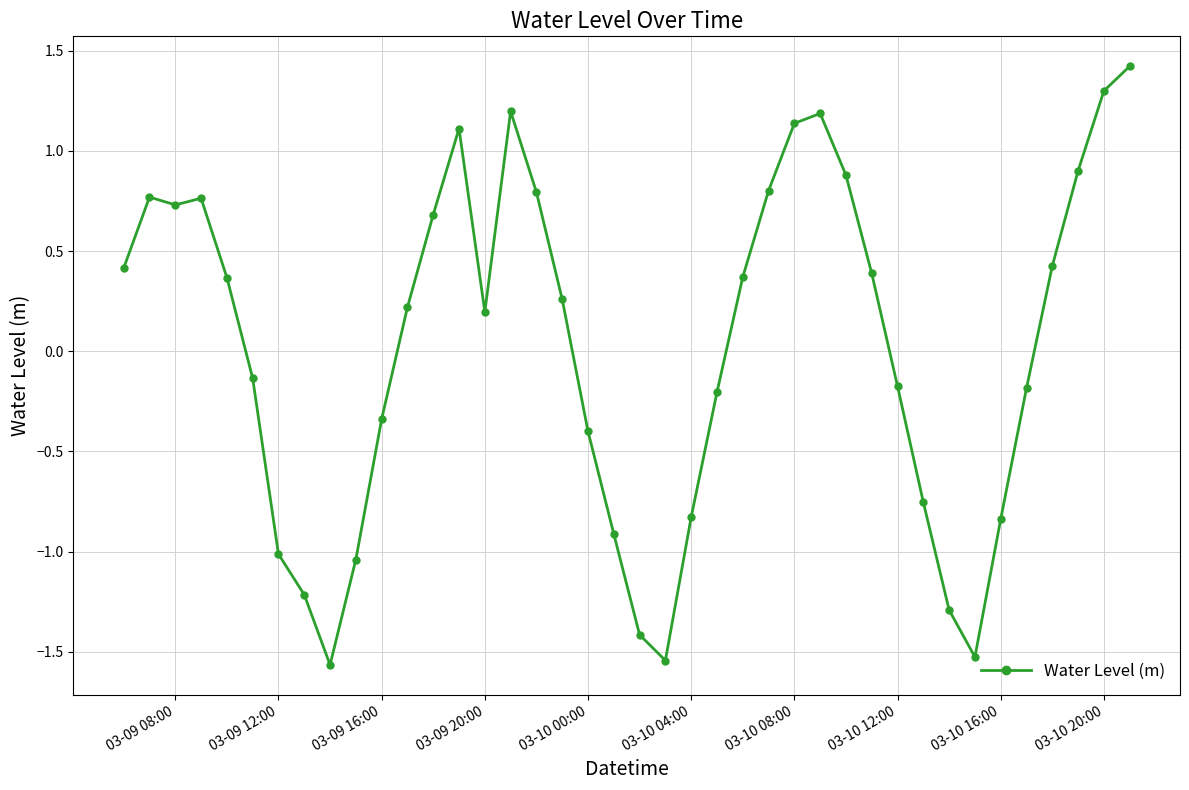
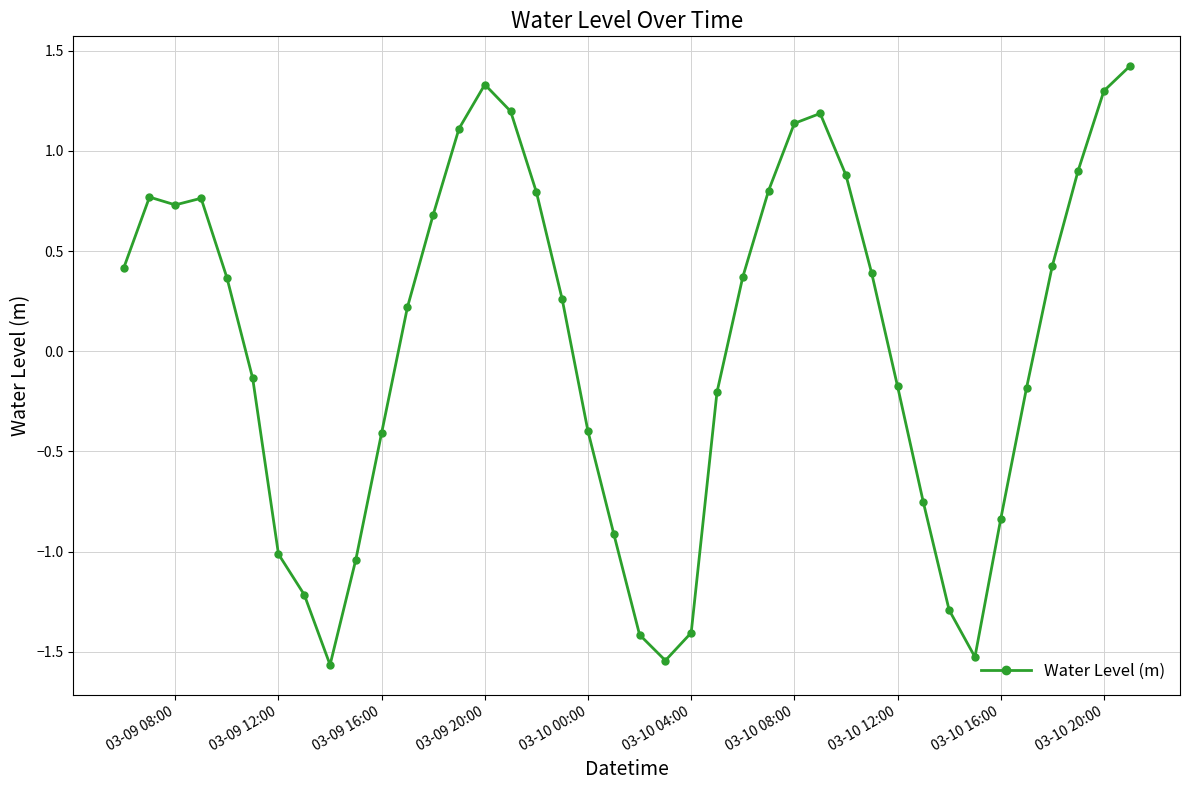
03-09 16:00: -0.34 -> -0.41
03-09 20:00: 0.20 -> 1.33
03-10 04:00: -0.83 -> -1.41
